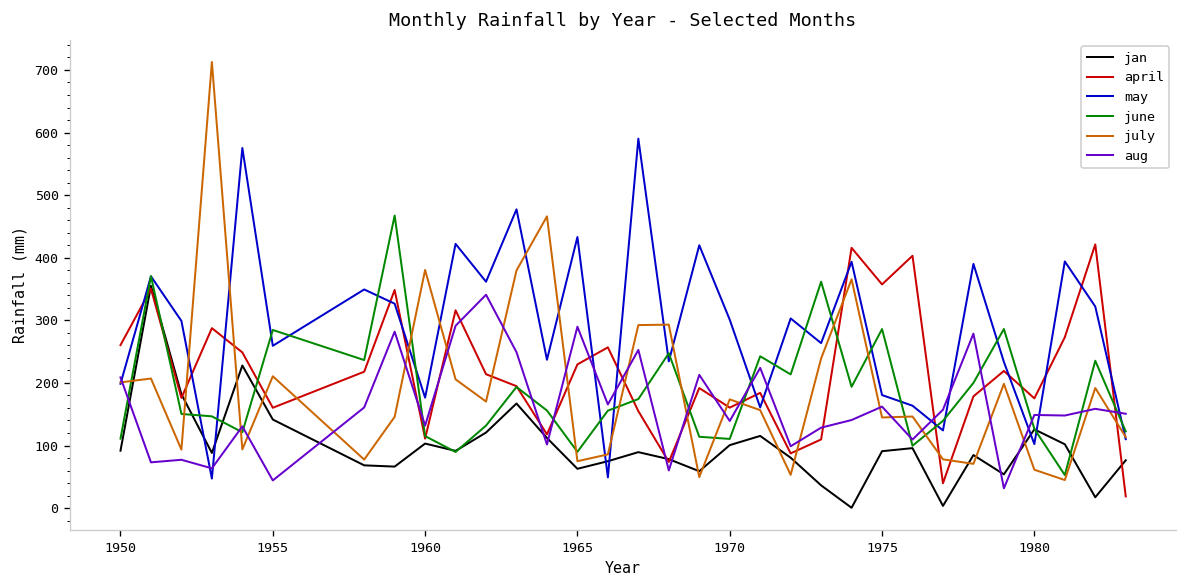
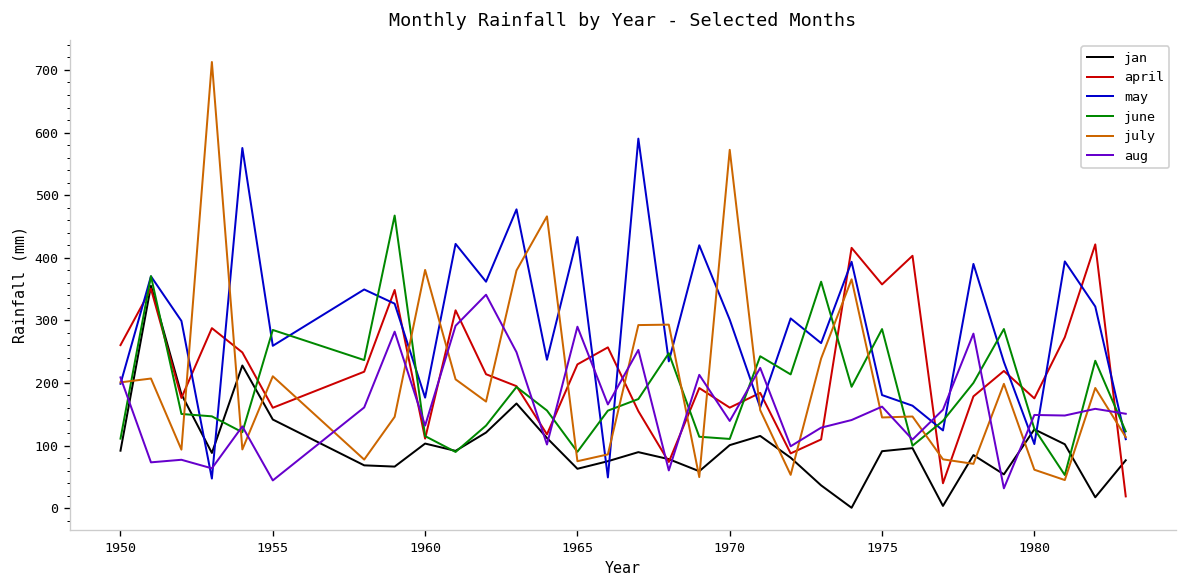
july, 1970: 170 -> 570
